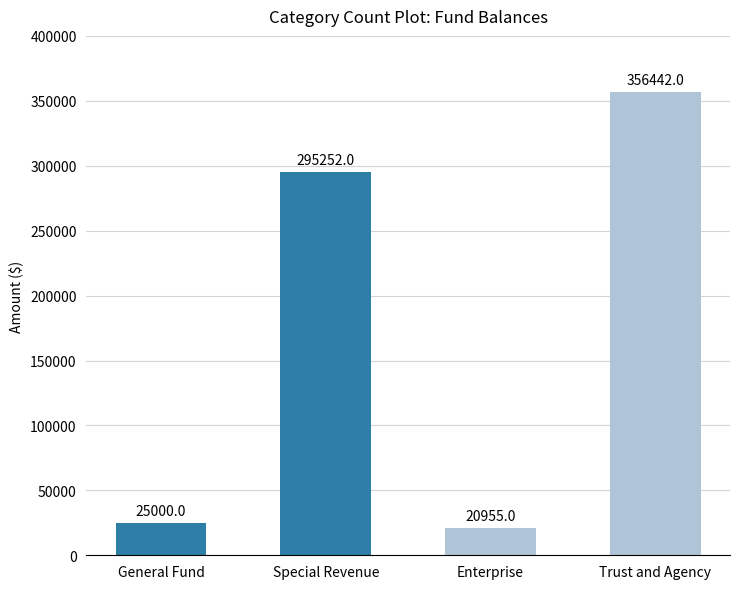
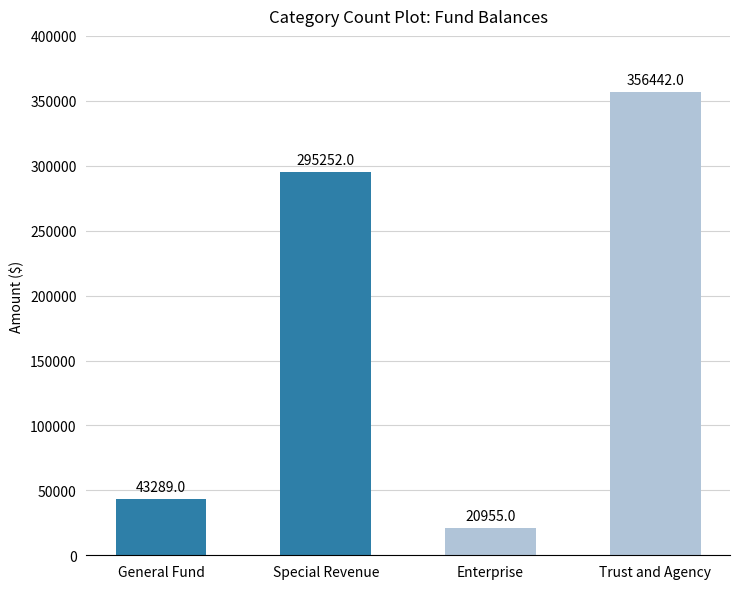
General Fund: 25000.0 -> 43289.0
